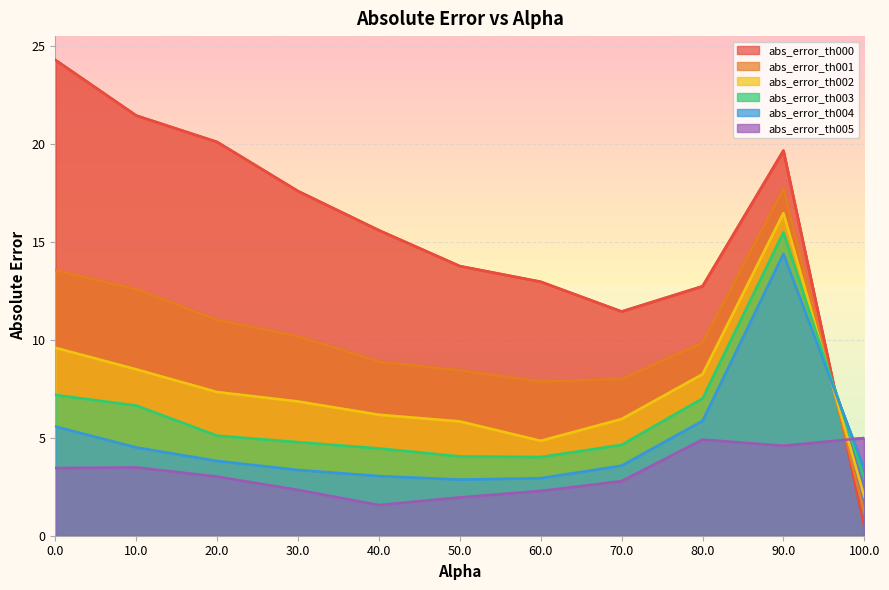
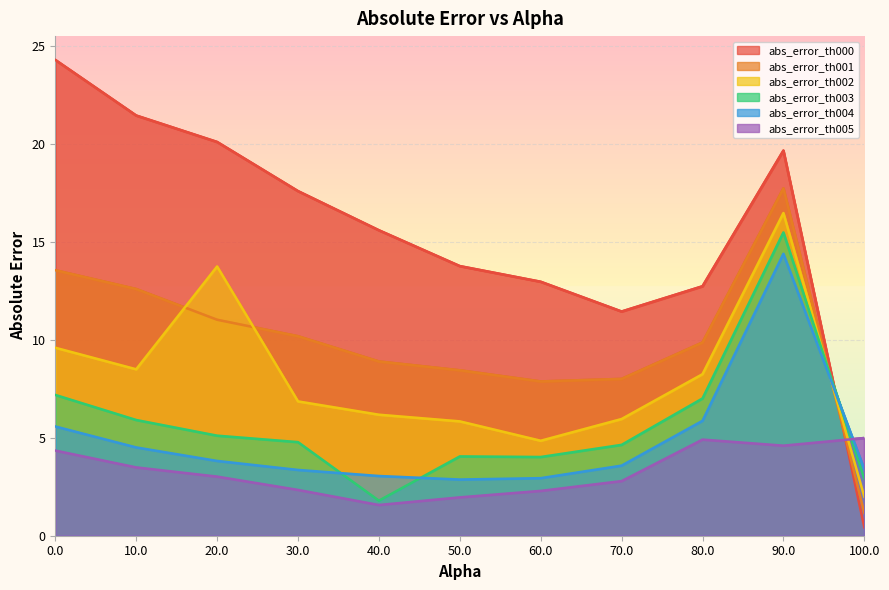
abs_error_th005, 0.0: 3.5 -> 4.4
abs_error_th003, 10.0: 6.7 -> 5.9
abs_error_th002, 20.0: 7.3 -> 13.8
abs_error_th003, 40.0: 4.5 -> 1.8
